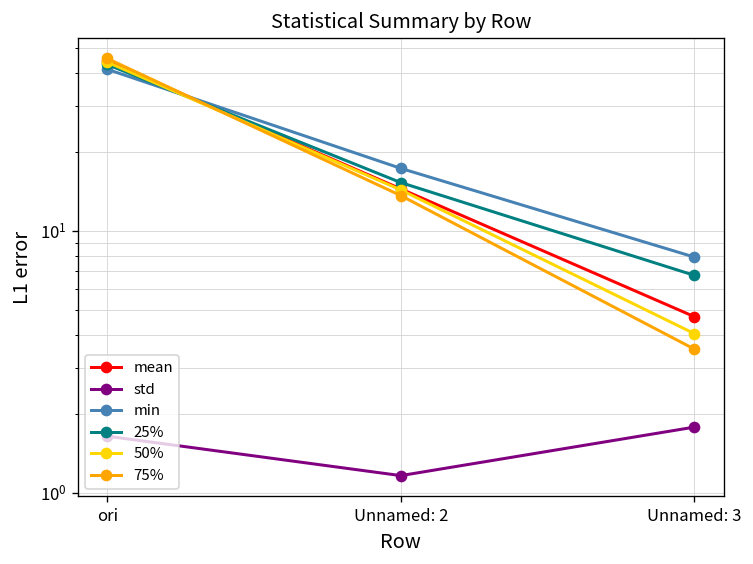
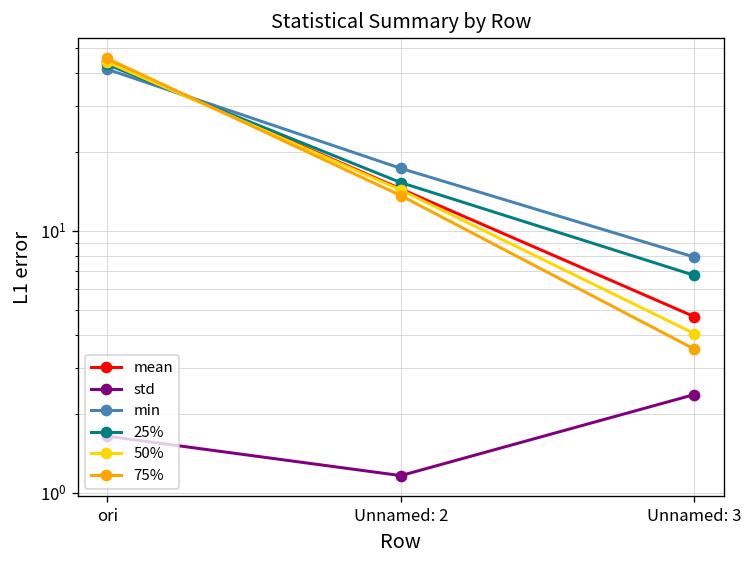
std, Unnamed: 3: 1.8 -> 2.4
